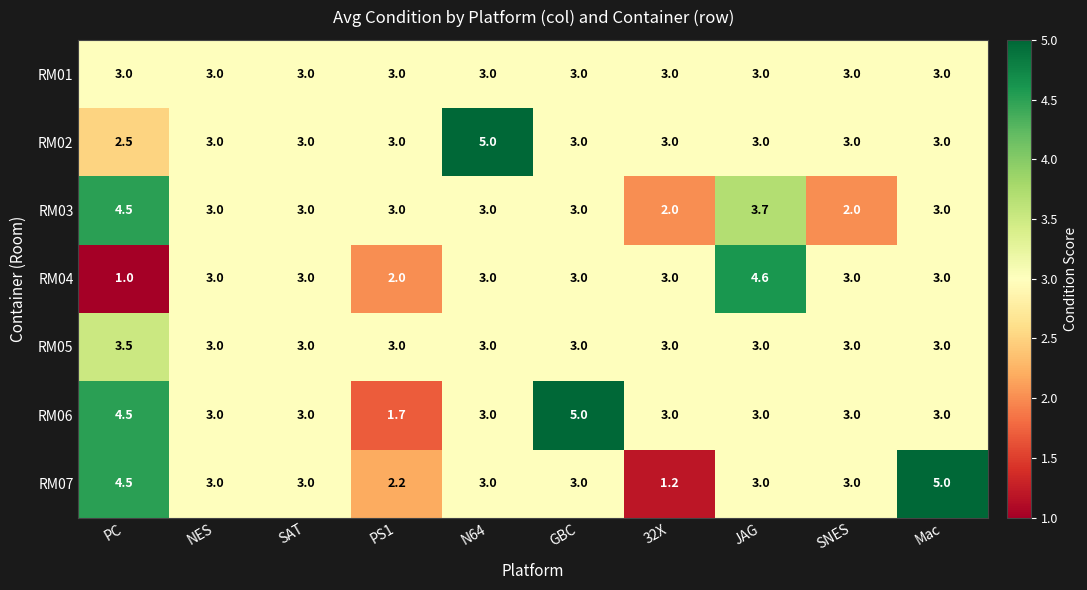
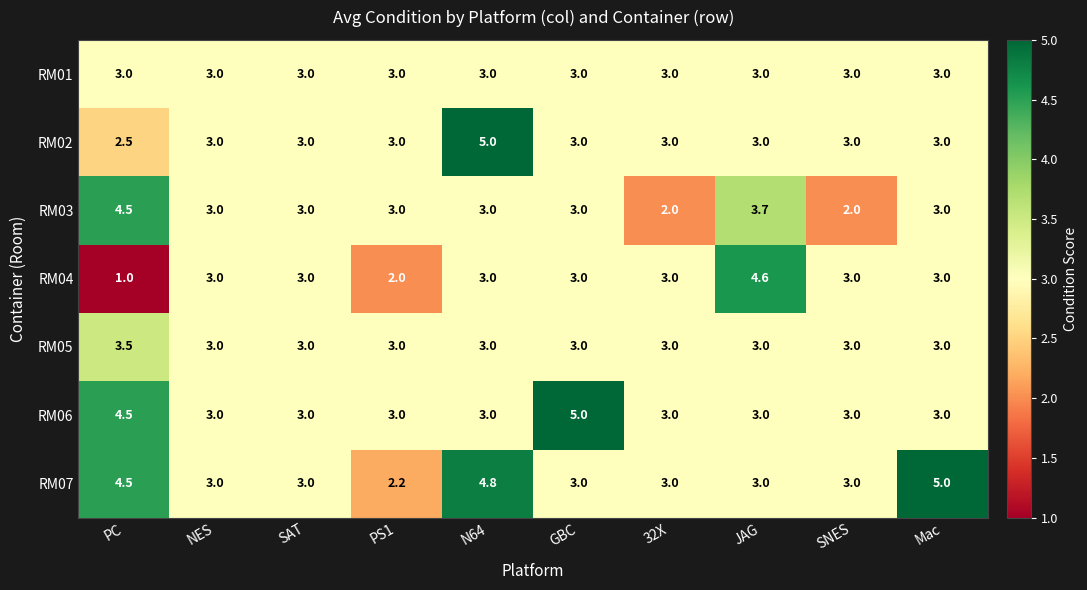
RM06, PS1: 1.7 -> 3.0
RM07, N64: 3.0 -> 4.8
RM07, 32X: 1.2 -> 3.0
